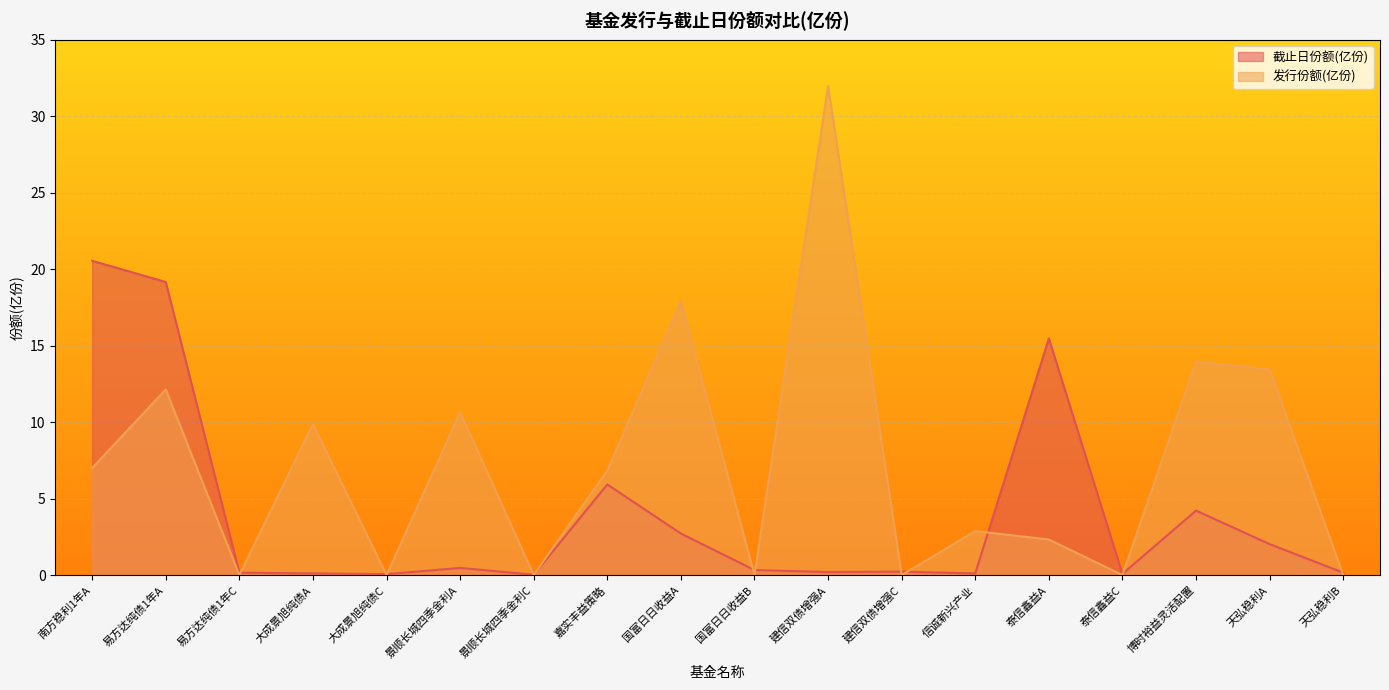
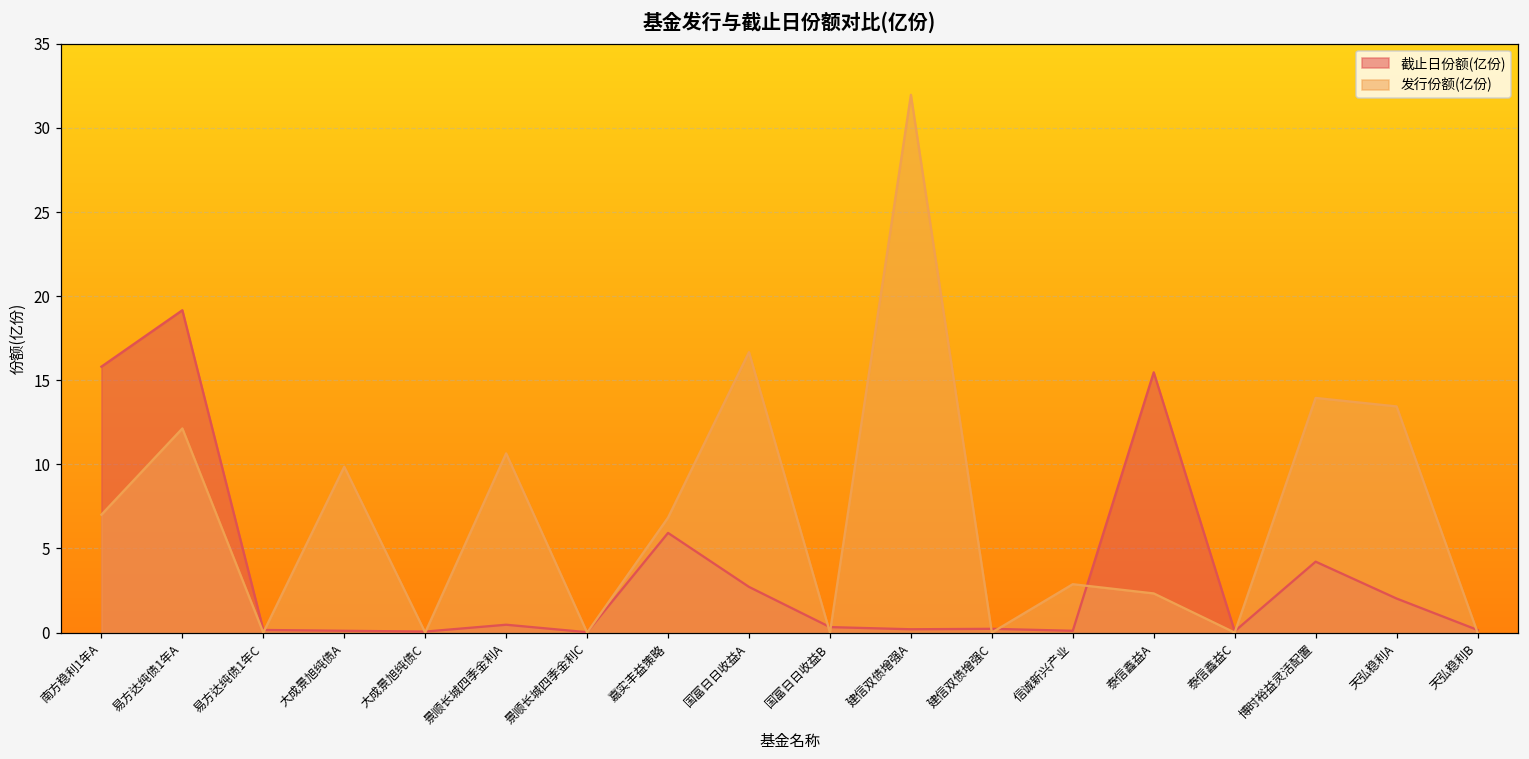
截止日份额(亿份), 南方稳利1年A: 20.5 -> 15.8
发行份额(亿份), 国富日日收益A: 17.9 -> 16.7
